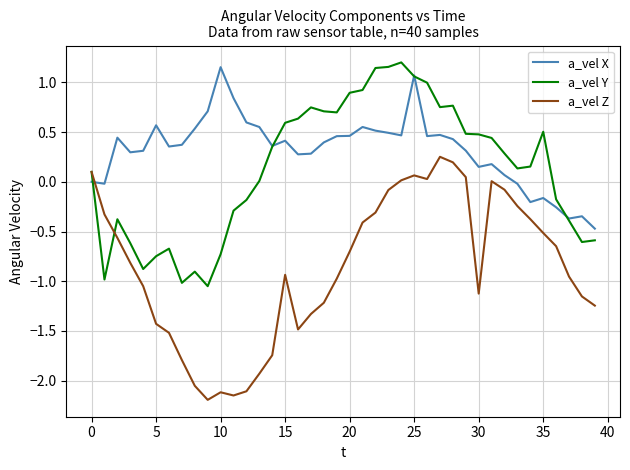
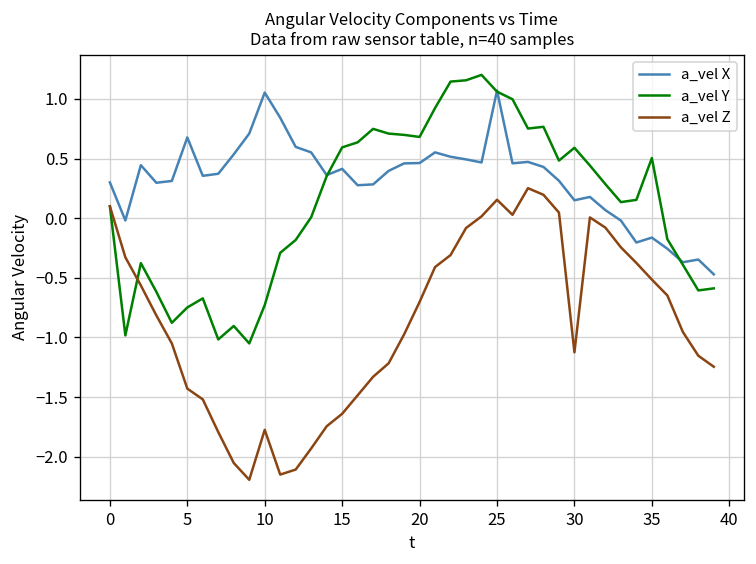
a_vel X, 0: 0.0 -> 0.3
a_vel X, 5: 0.6 -> 0.7
a_vel X, 10: 1.2 -> 1.1
a_vel Z, 10: -2.1 -> -1.8
a_vel Z, 15: -0.9 -> -1.6
a_vel Y, 20: 0.9 -> 0.7
a_vel Z, 25: 0.1 -> 0.2
a_vel Y, 30: 0.5 -> 0.6
